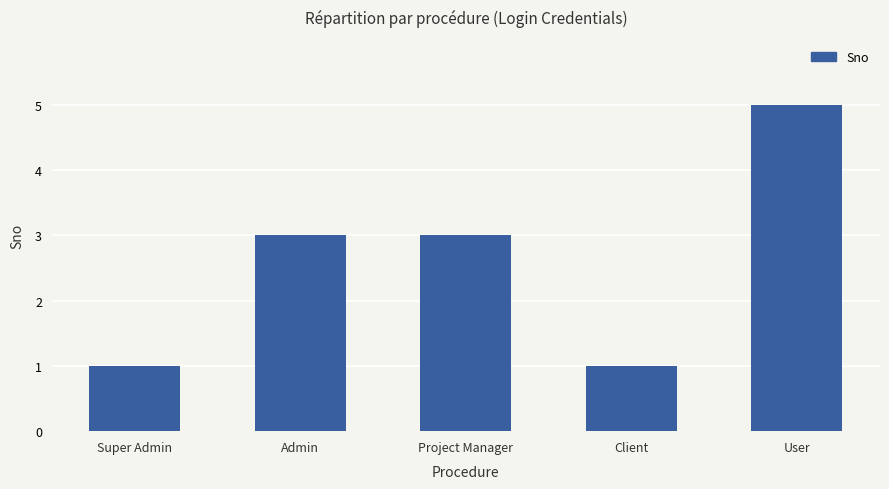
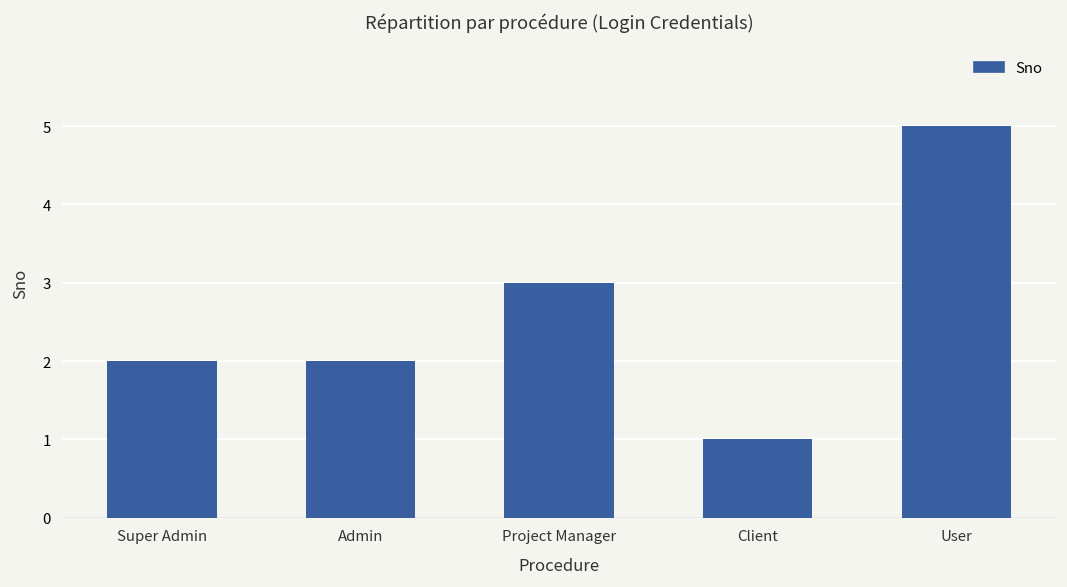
Super Admin: 1 -> 2
Admin: 3 -> 2
